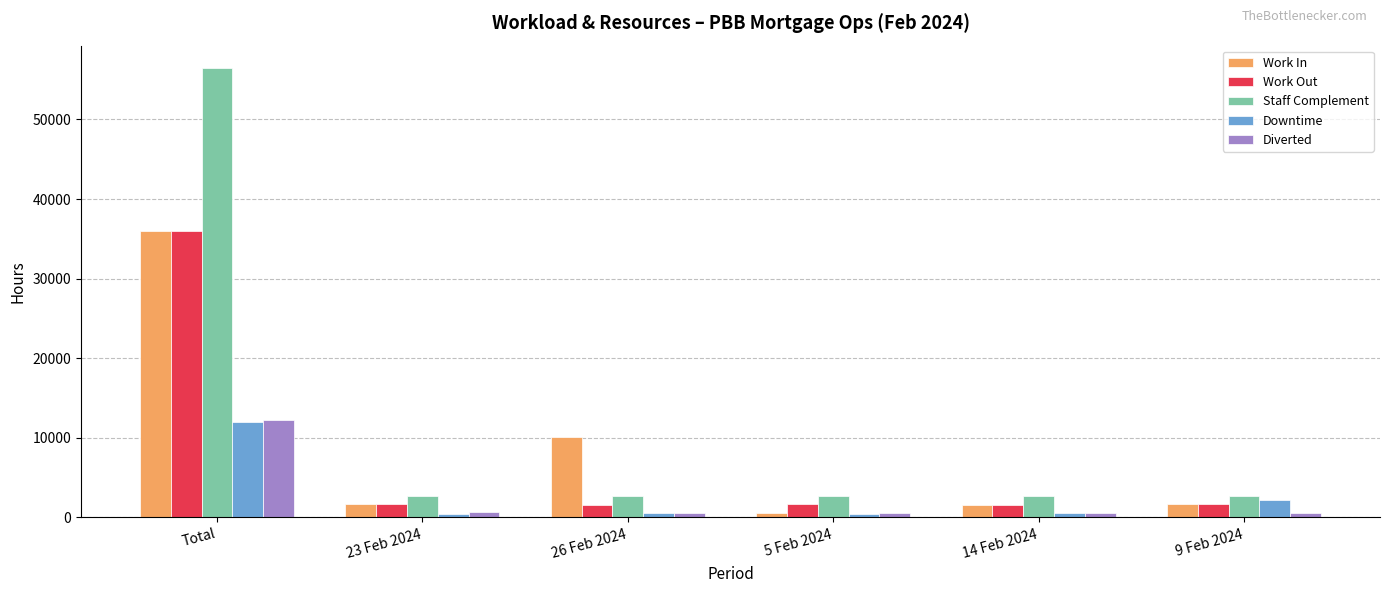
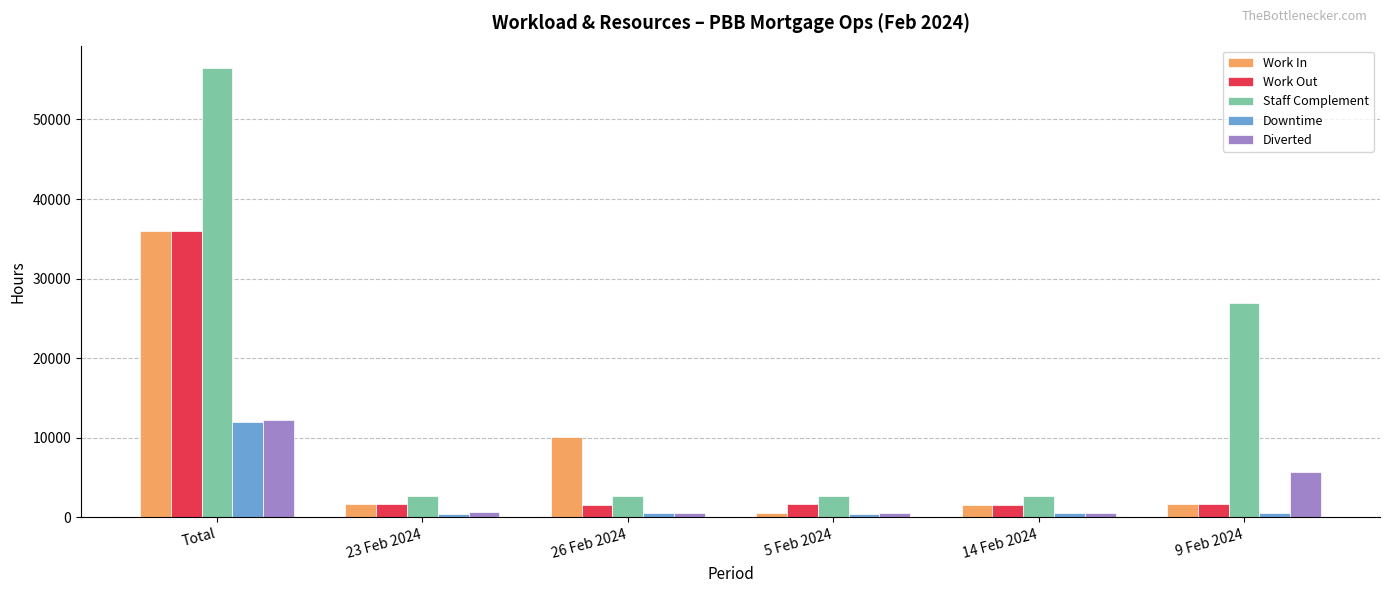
Staff Complement, 9 Feb 2024: 3000 -> 27000
Downtime, 9 Feb 2024: 2000 -> 0
Diverted, 9 Feb 2024: 1000 -> 6000
